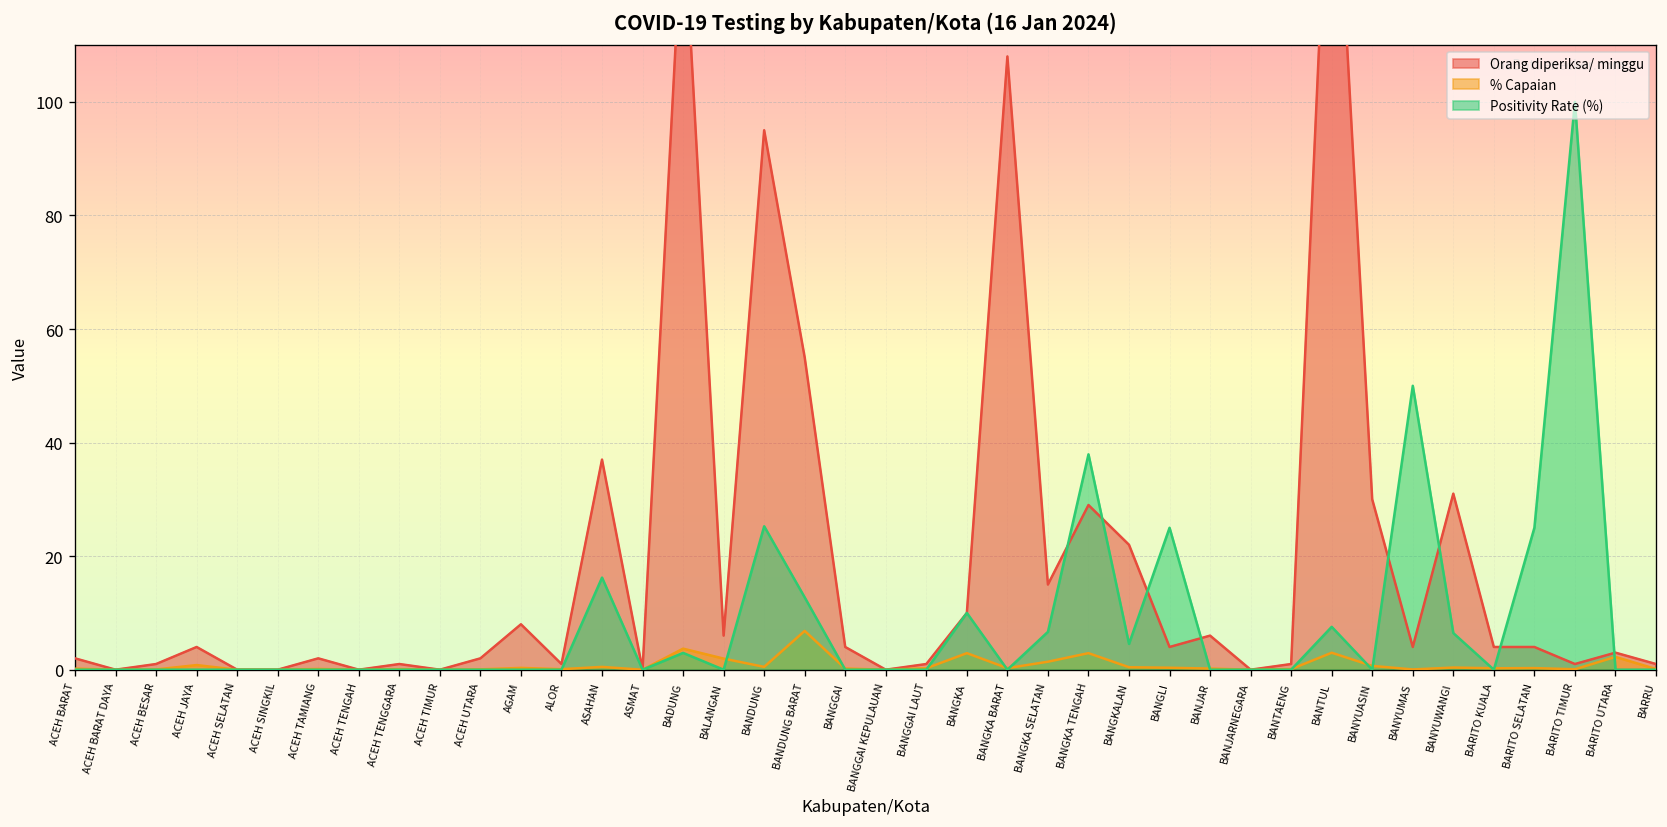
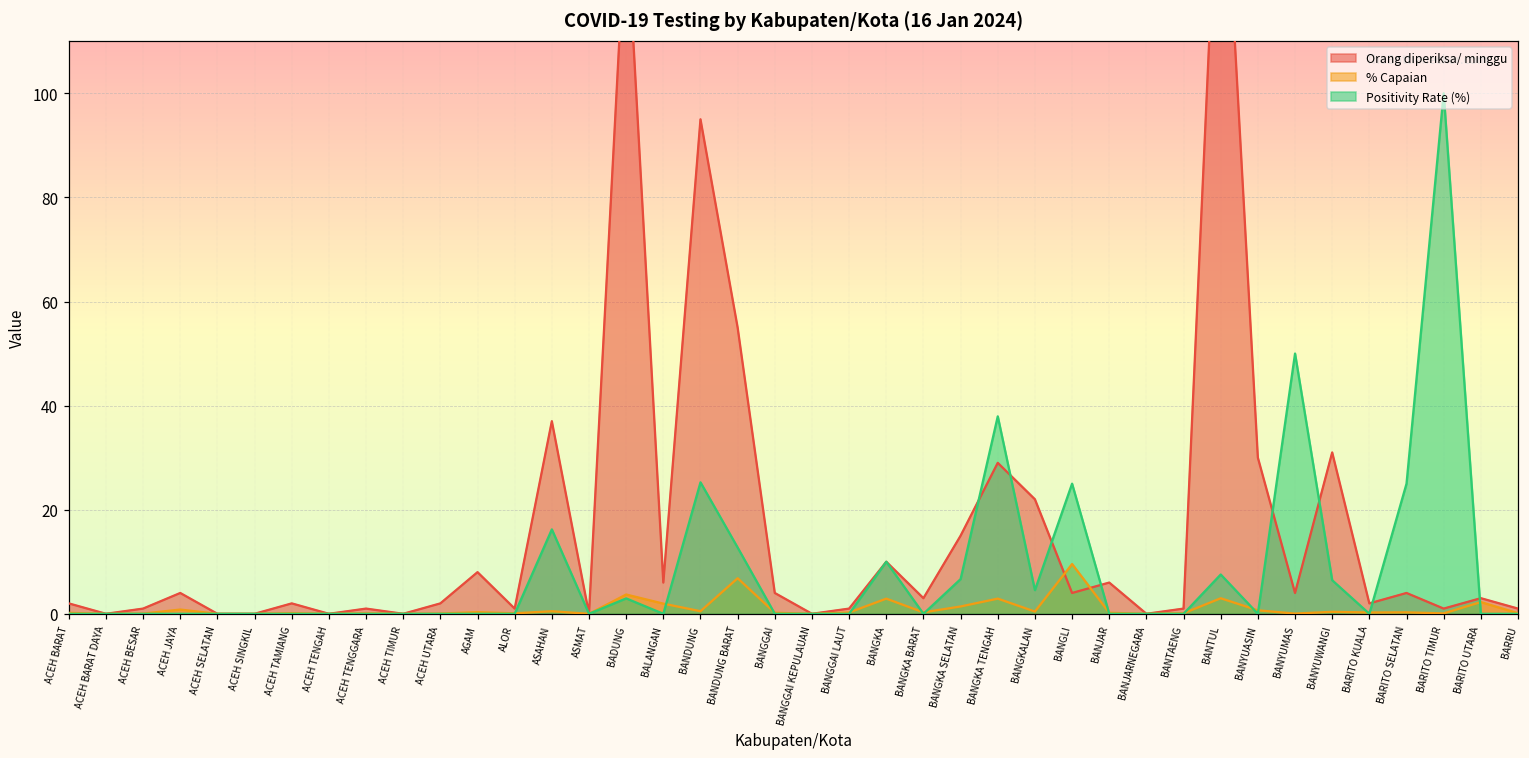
Orang diperiksa/ minggu, BANGKA BARAT: 108 -> 3
% Capaian, BANGLI: 0 -> 10
Orang diperiksa/ minggu, BARITO KUALA: 4 -> 2
